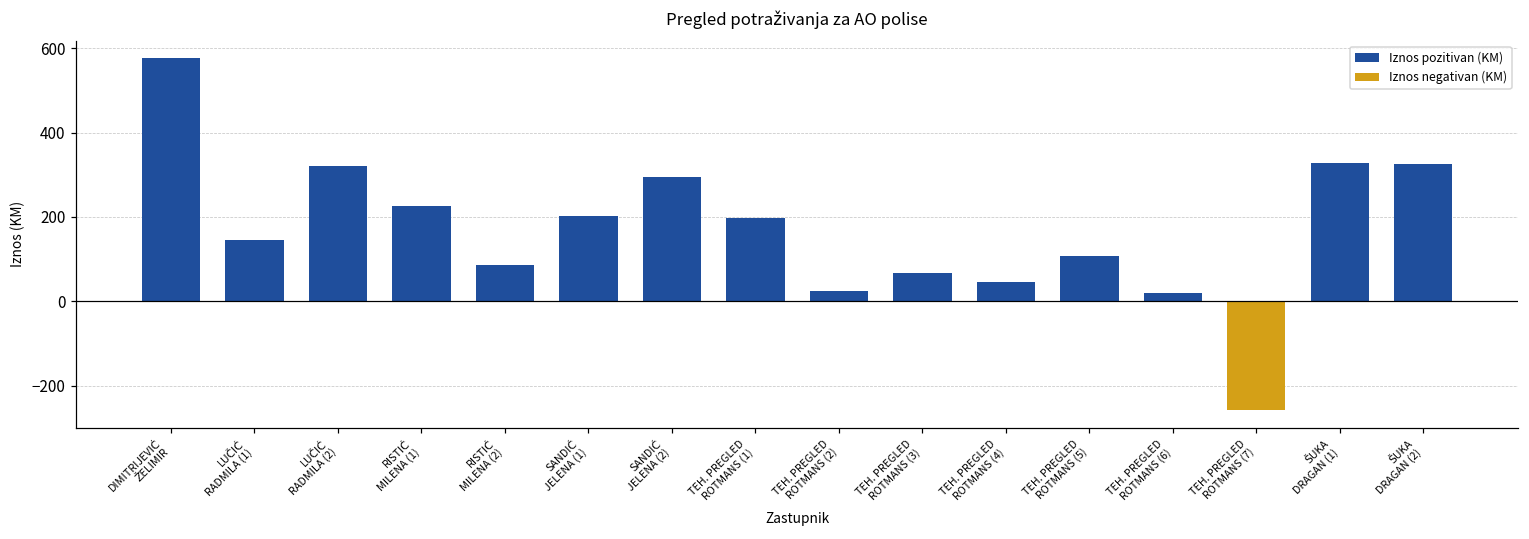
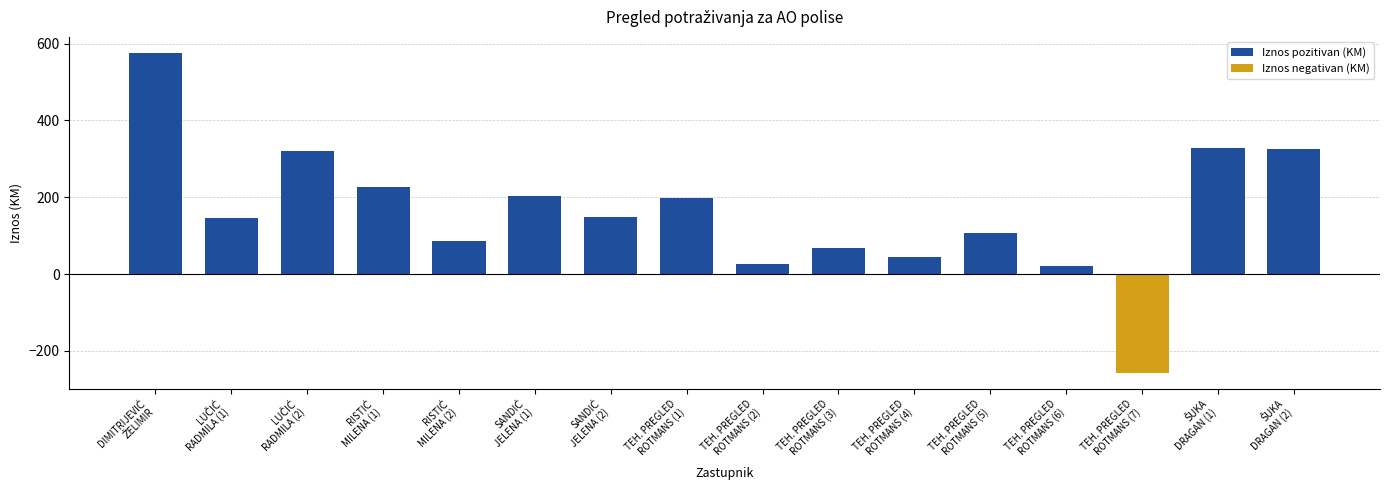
Iznos pozitivan (KM), SANDIĆ JELENA (2): 300 -> 150
